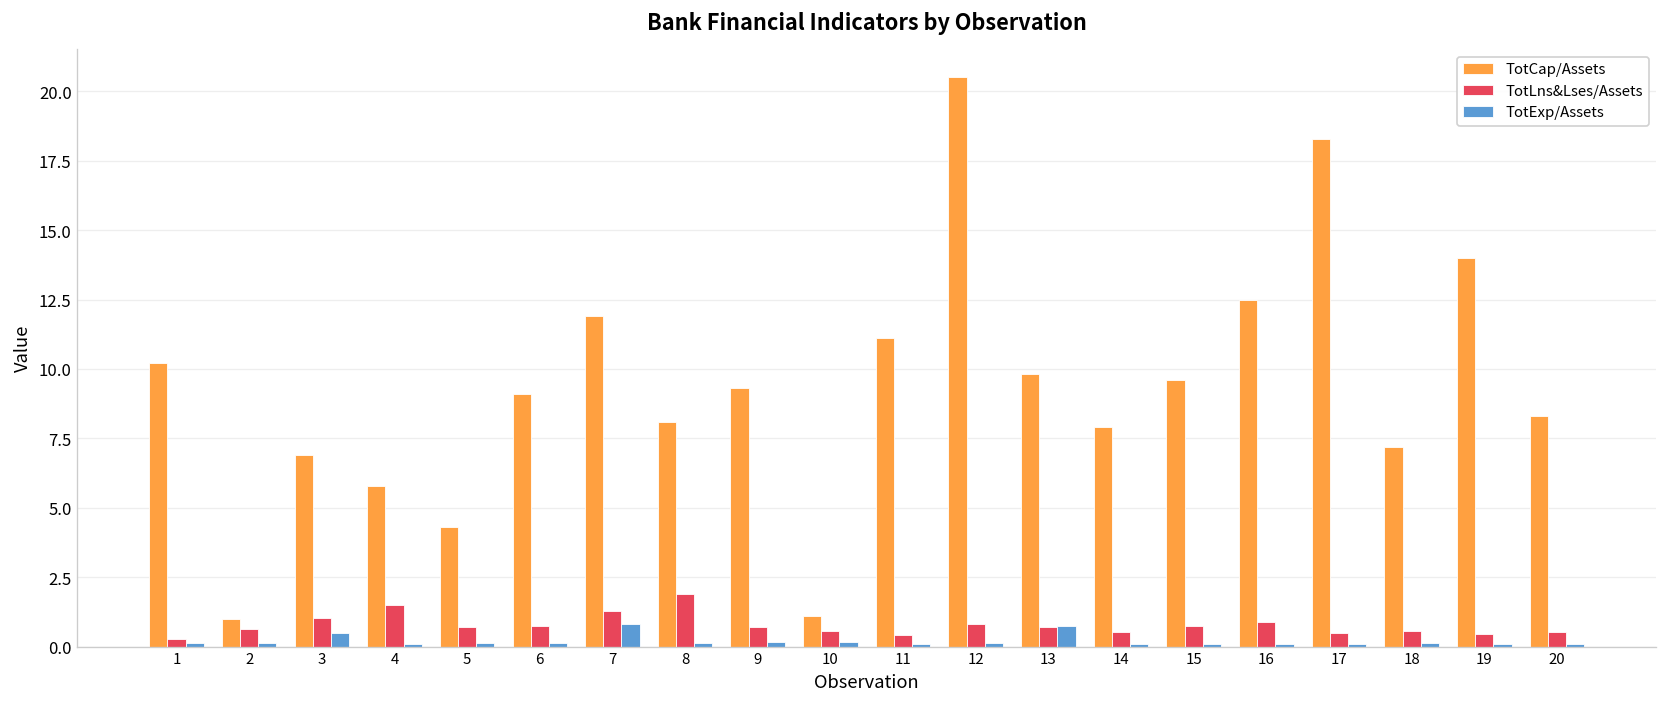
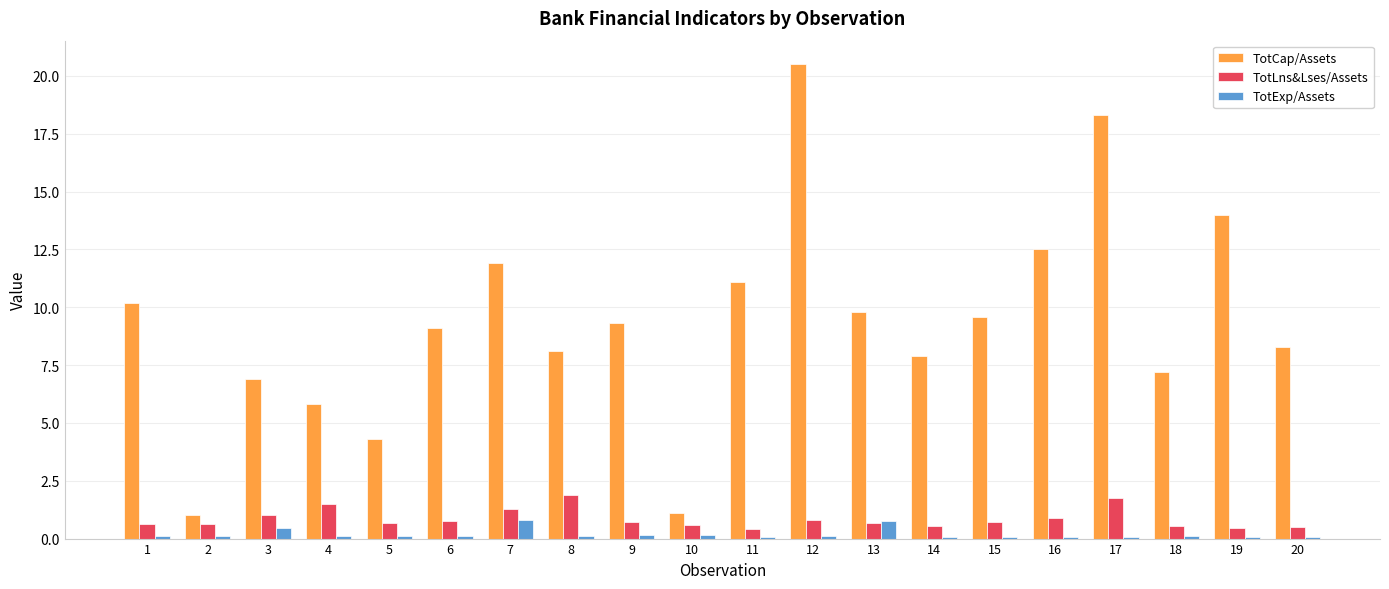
TotLns&Lses/Assets, 1: 0.3 -> 0.7
TotLns&Lses/Assets, 17: 0.5 -> 1.8
